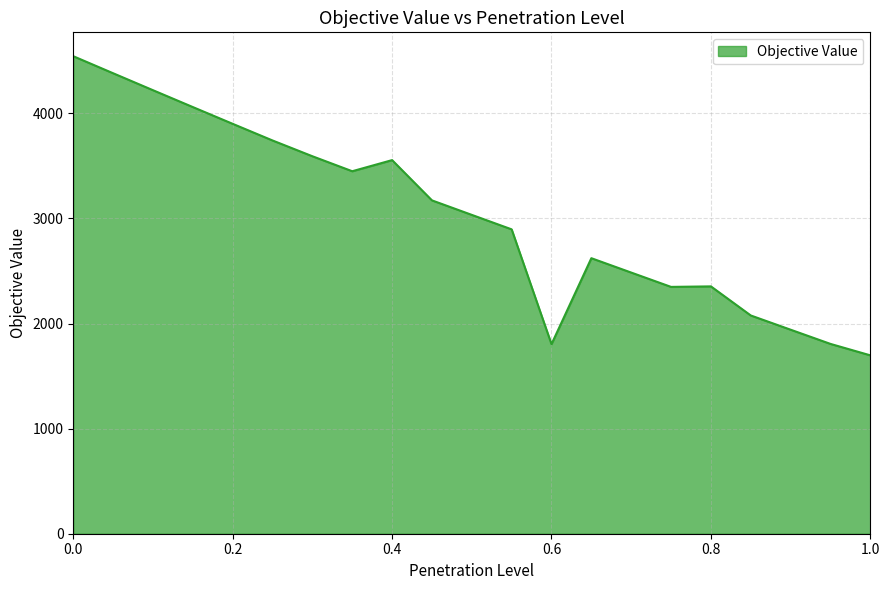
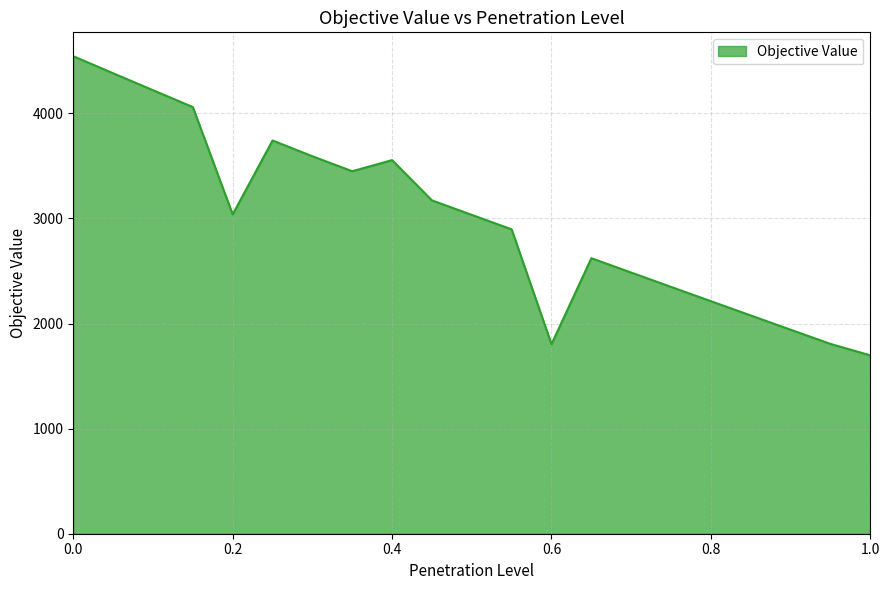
0.2: 3900 -> 3040
0.8: 2350 -> 2210
